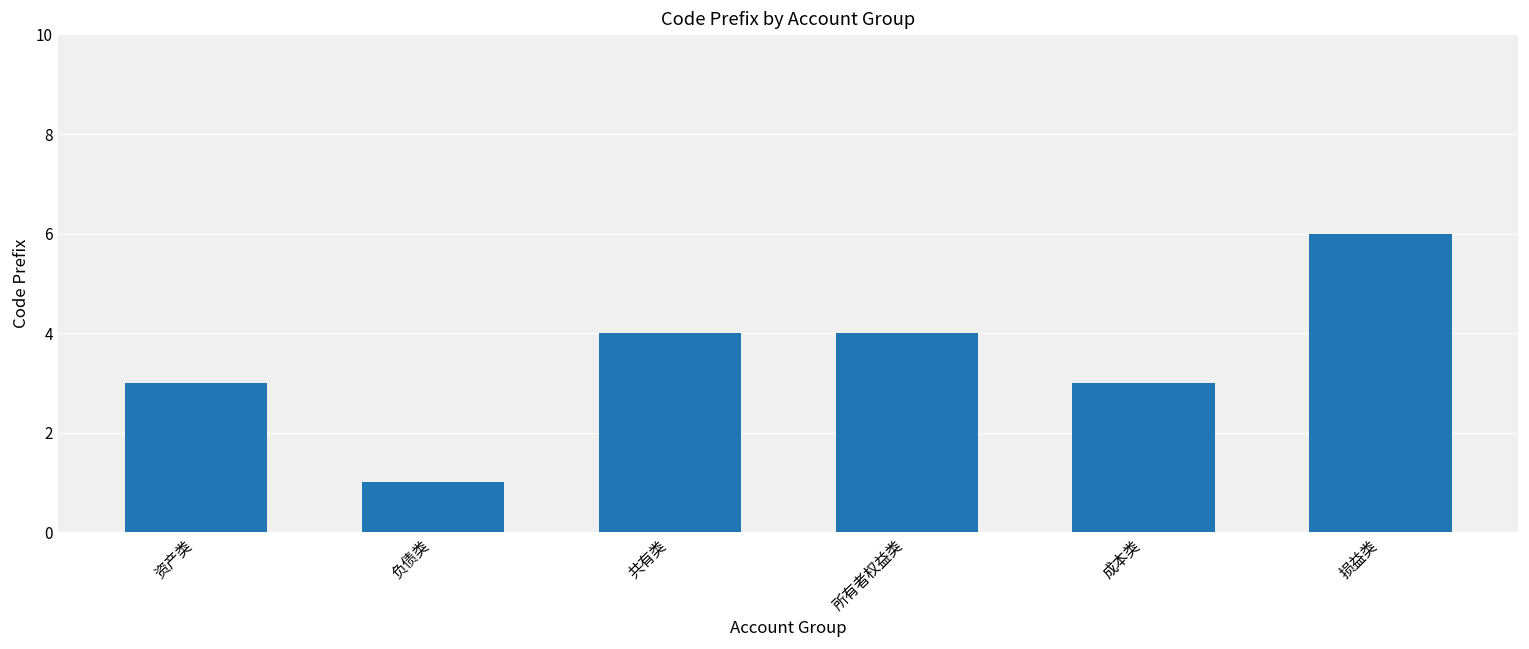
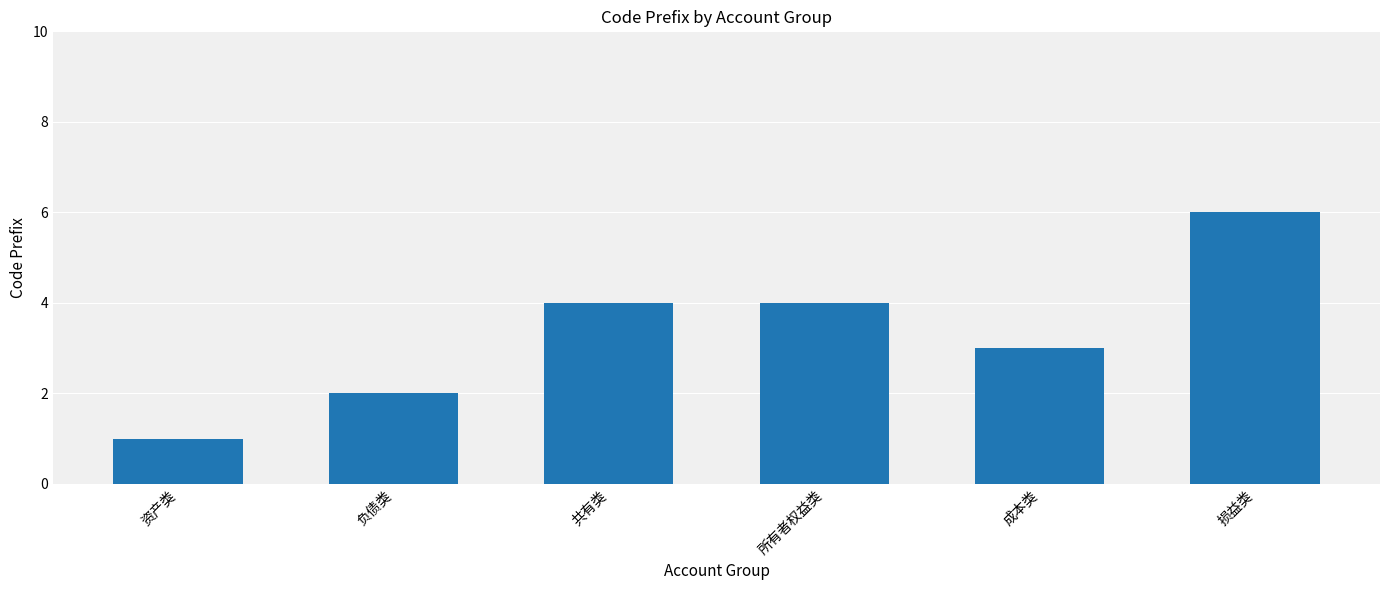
资产类: 3 -> 1
负债类: 1 -> 2
